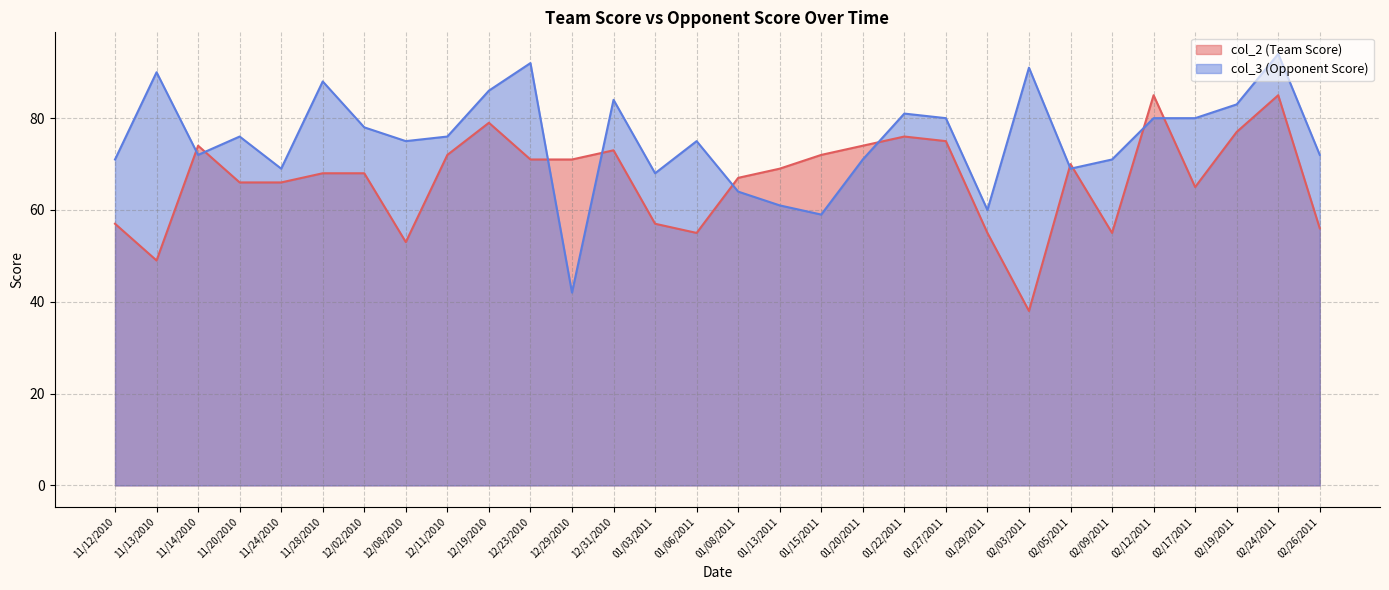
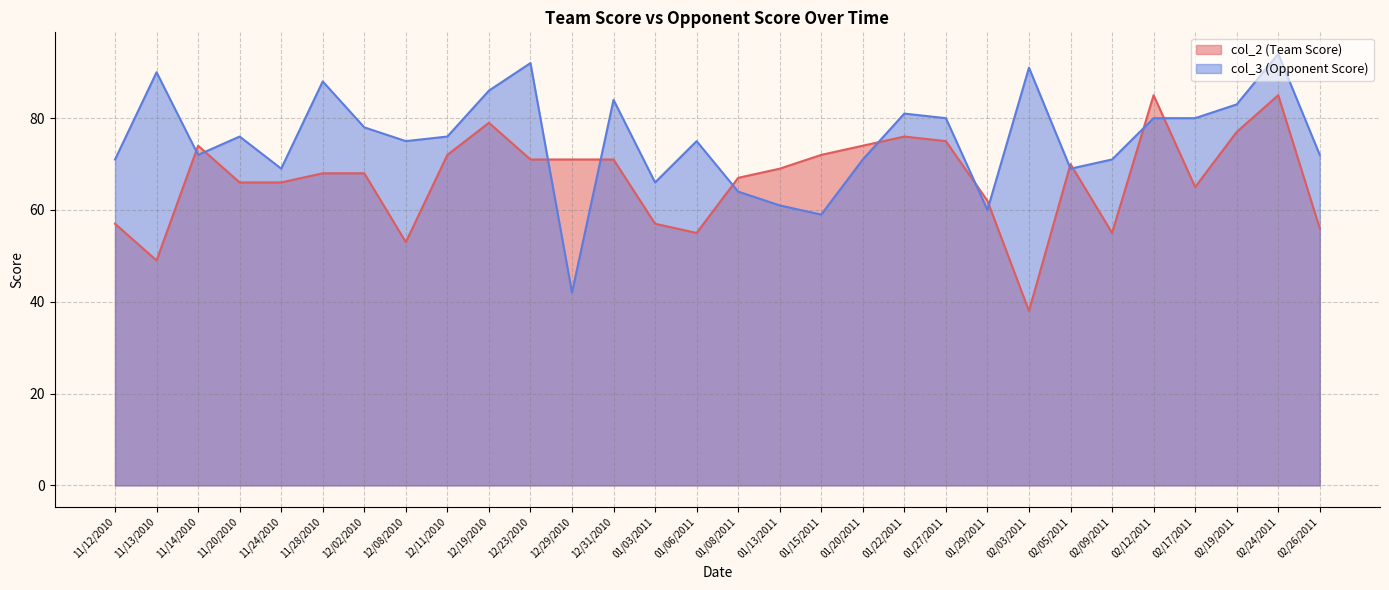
col_2 (Team Score), 12/31/2010: 73 -> 71
col_3 (Opponent Score), 01/03/2011: 68 -> 66
col_2 (Team Score), 01/29/2011: 55 -> 62
